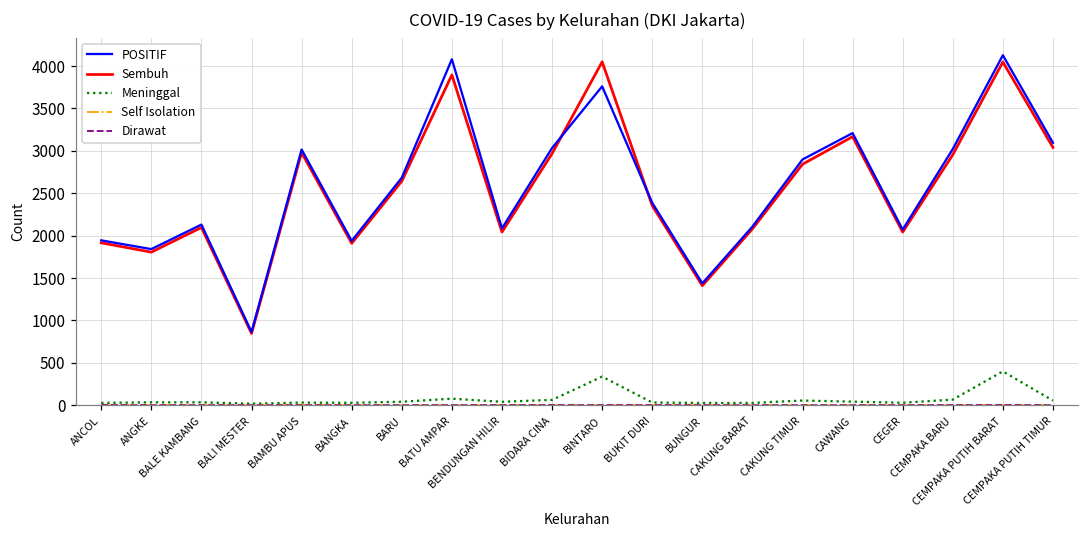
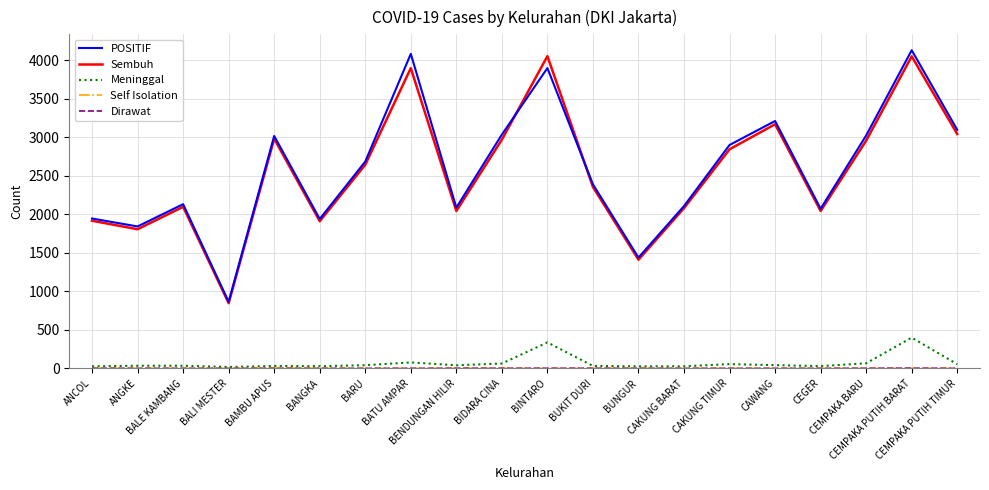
POSITIF, BINTARO: 3800 -> 3900
